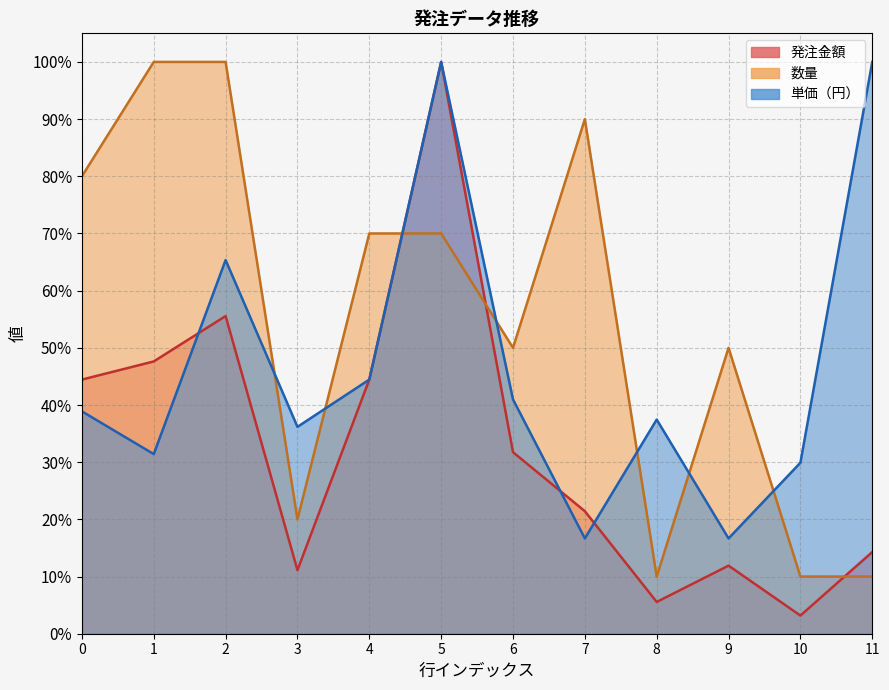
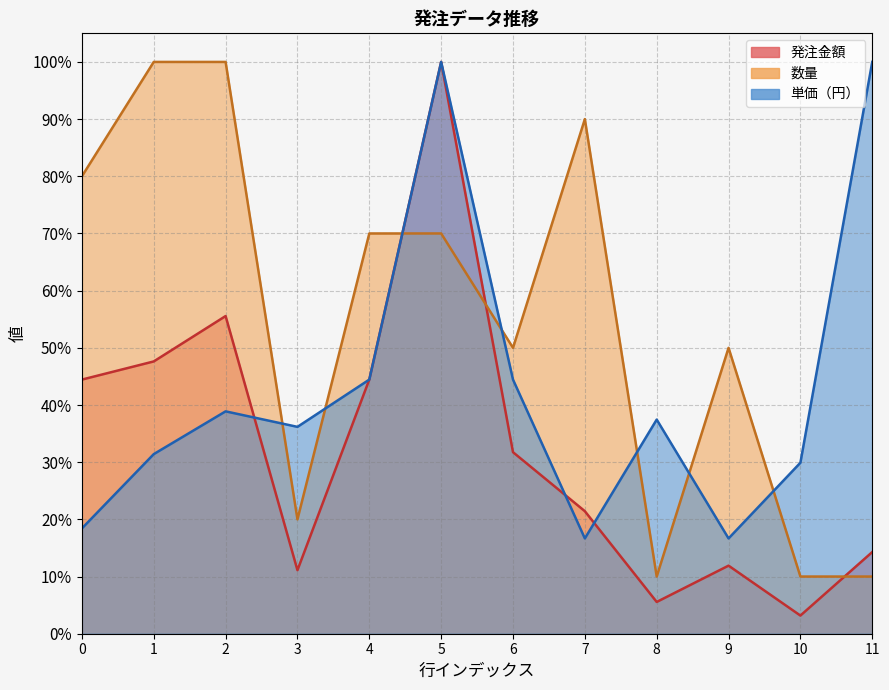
単価（円）, 0: 39% -> 18%
単価（円）, 2: 65% -> 39%
単価（円）, 6: 41% -> 44%
